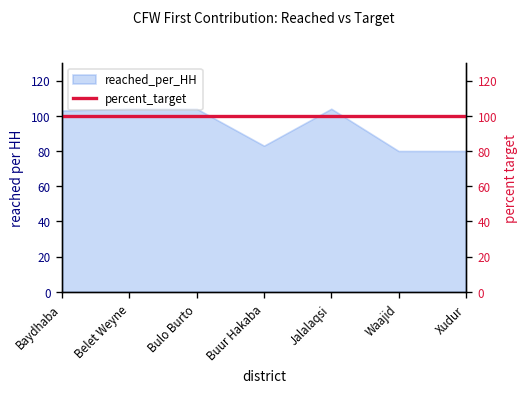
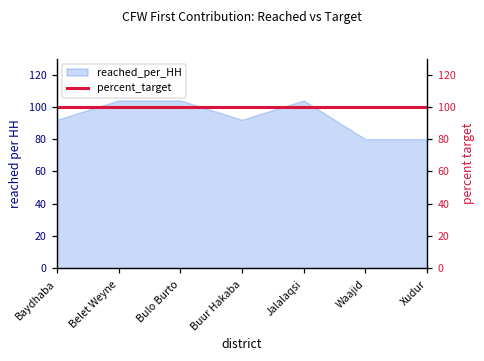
reached_per_HH, Baydhaba: 103 -> 92
reached_per_HH, Buur Hakaba: 83 -> 92
